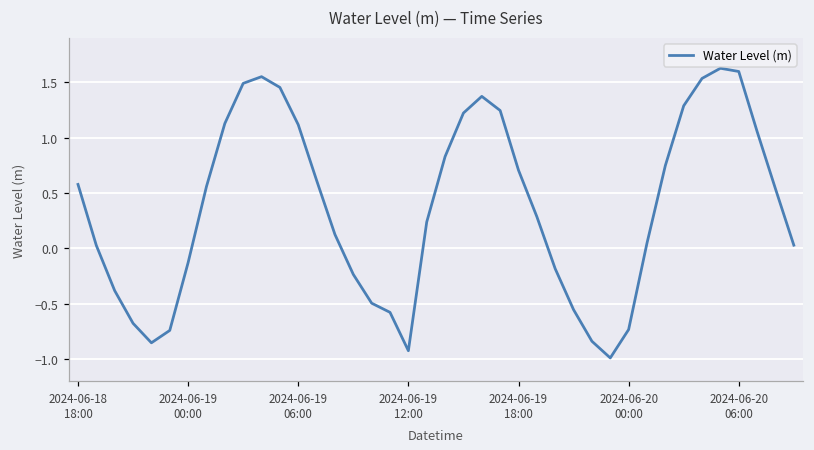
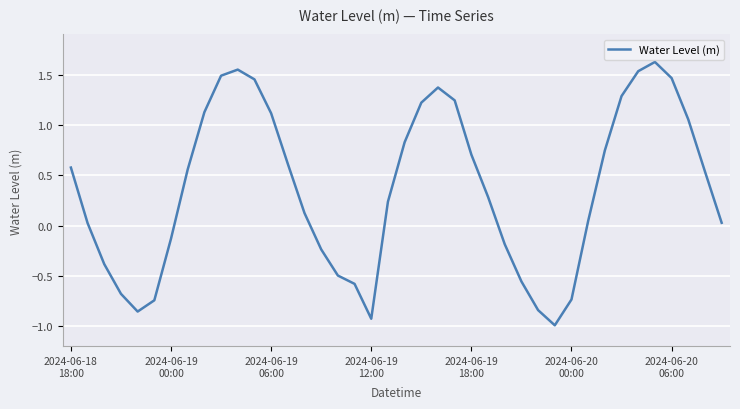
2024-06-20 06:00: 1.60 -> 1.47
